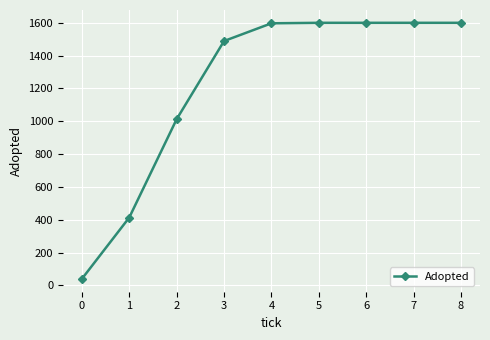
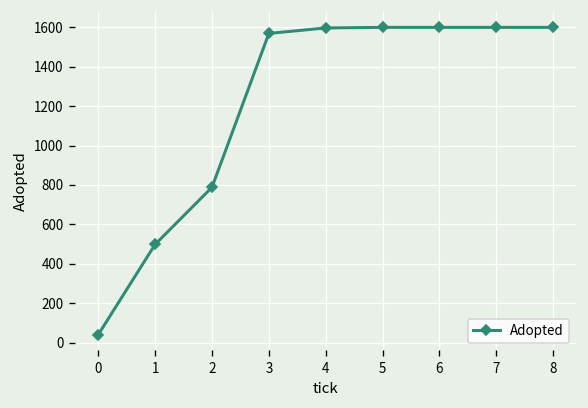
1: 410 -> 500
2: 1010 -> 790
3: 1490 -> 1570
